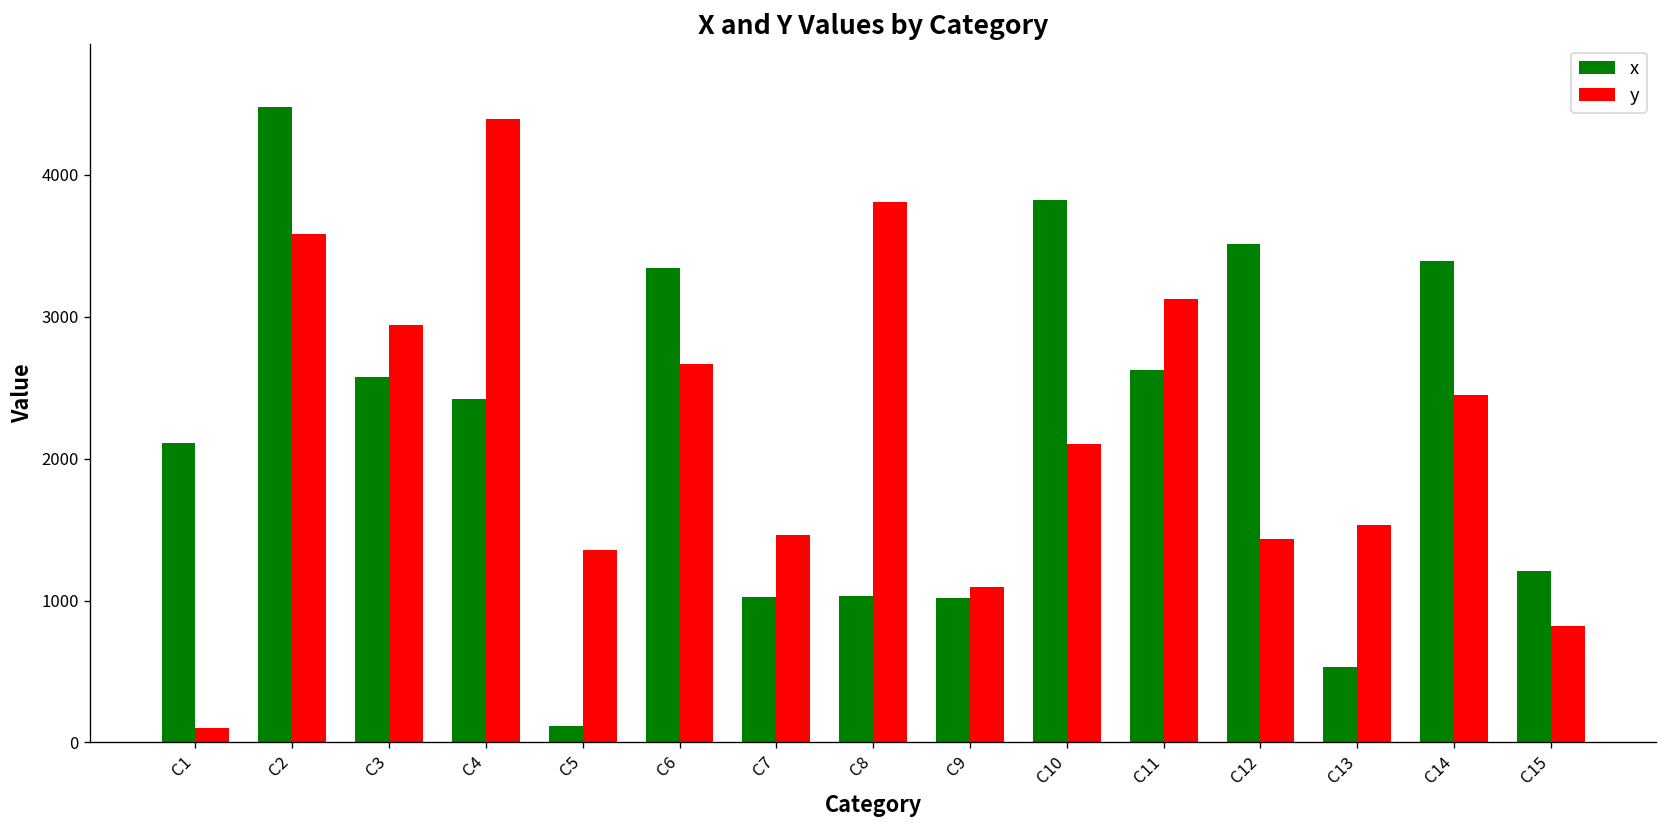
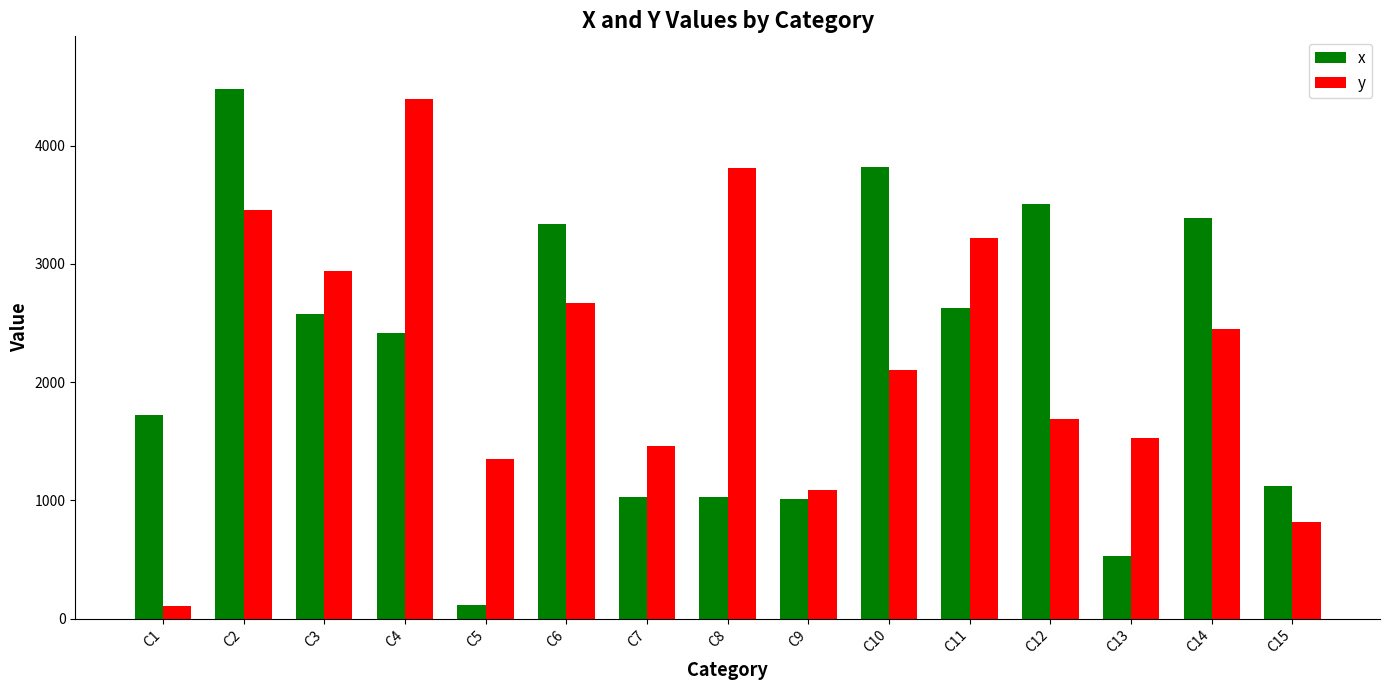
x, C1: 2110 -> 1720
y, C2: 3580 -> 3450
y, C11: 3120 -> 3220
y, C12: 1430 -> 1690
x, C15: 1210 -> 1130
